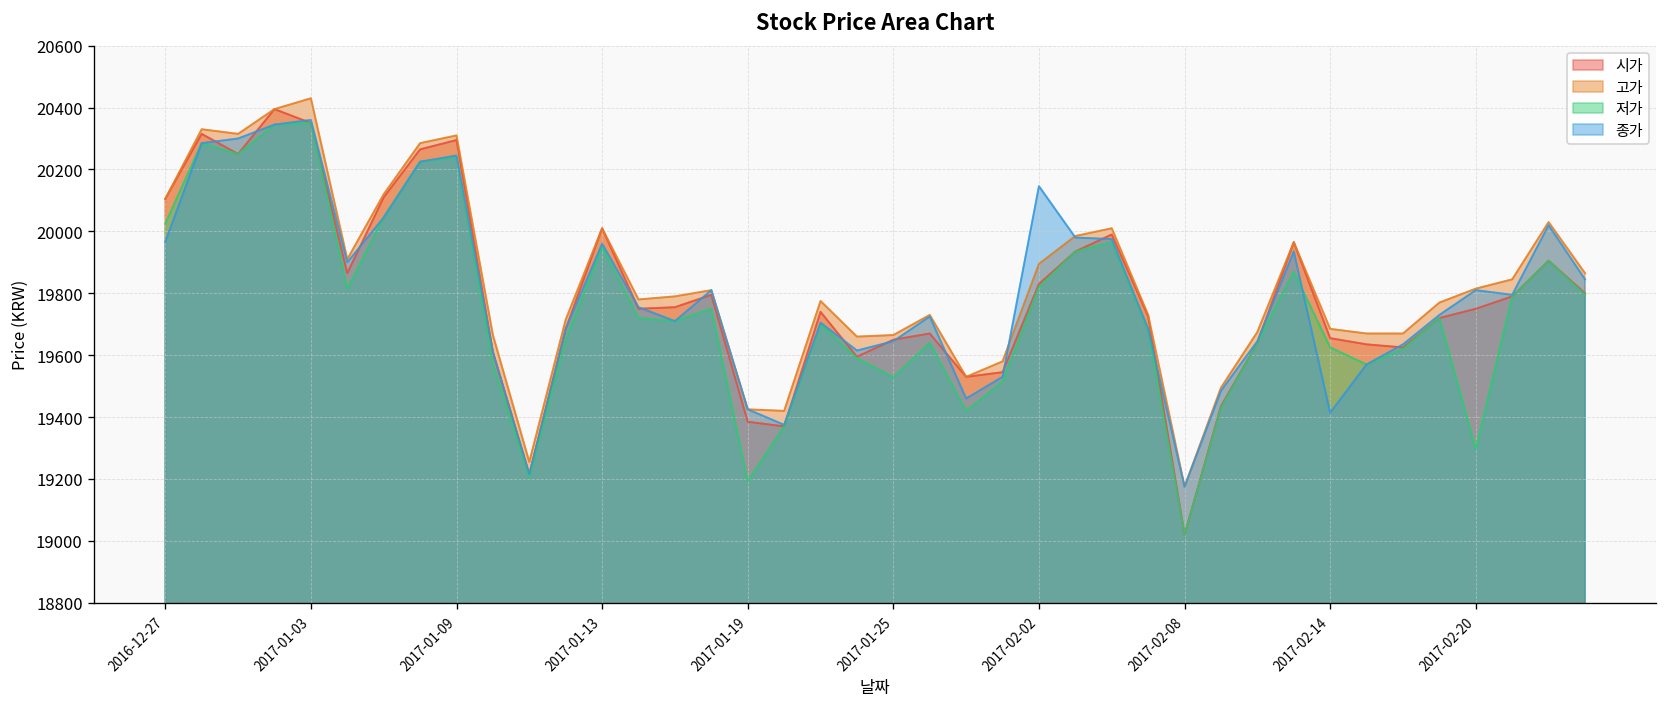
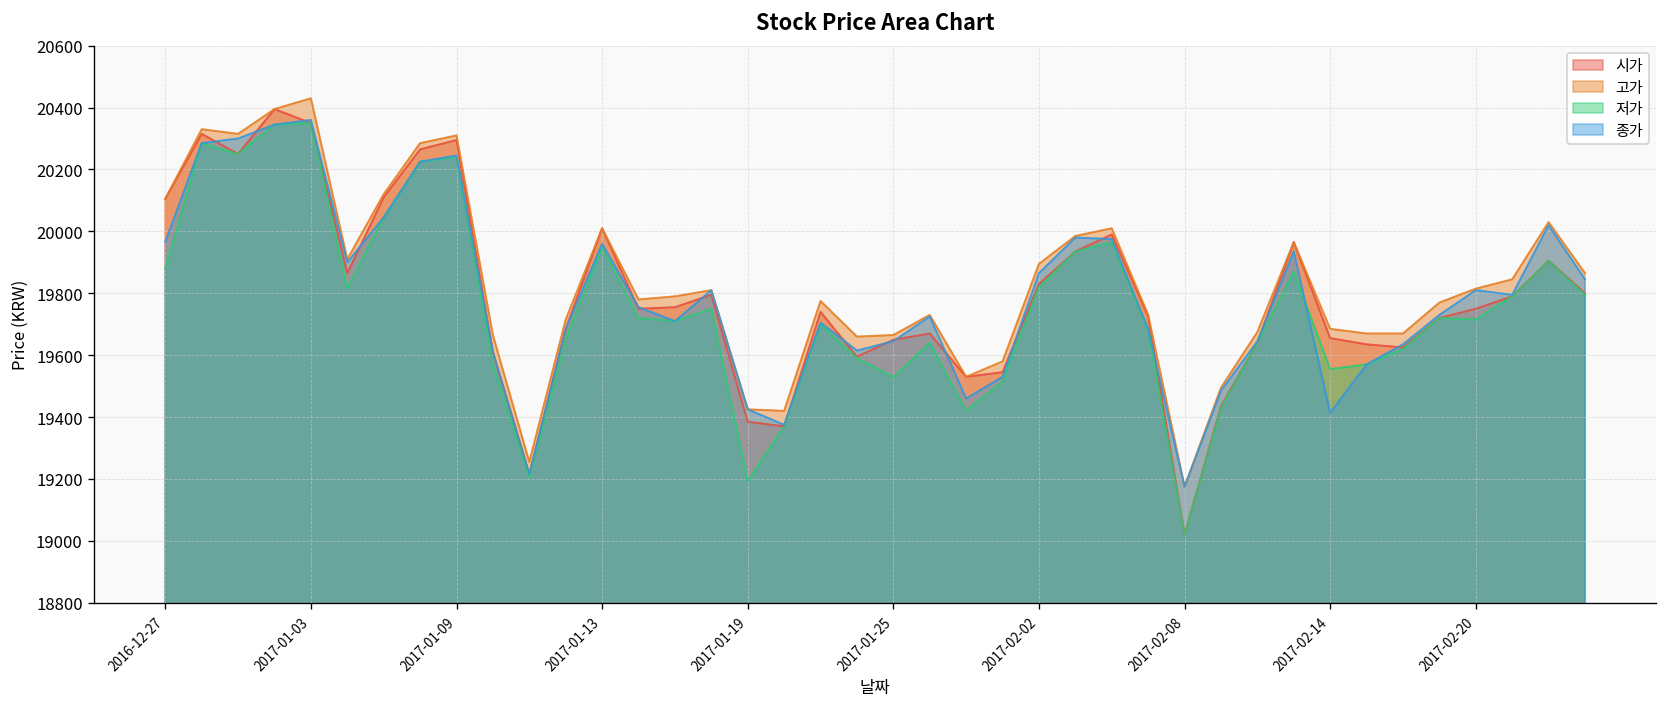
저가, 2016-12-27: 20030 -> 19880
종가, 2017-02-02: 20150 -> 19870
저가, 2017-02-14: 19630 -> 19560
저가, 2017-02-20: 19300 -> 19720
